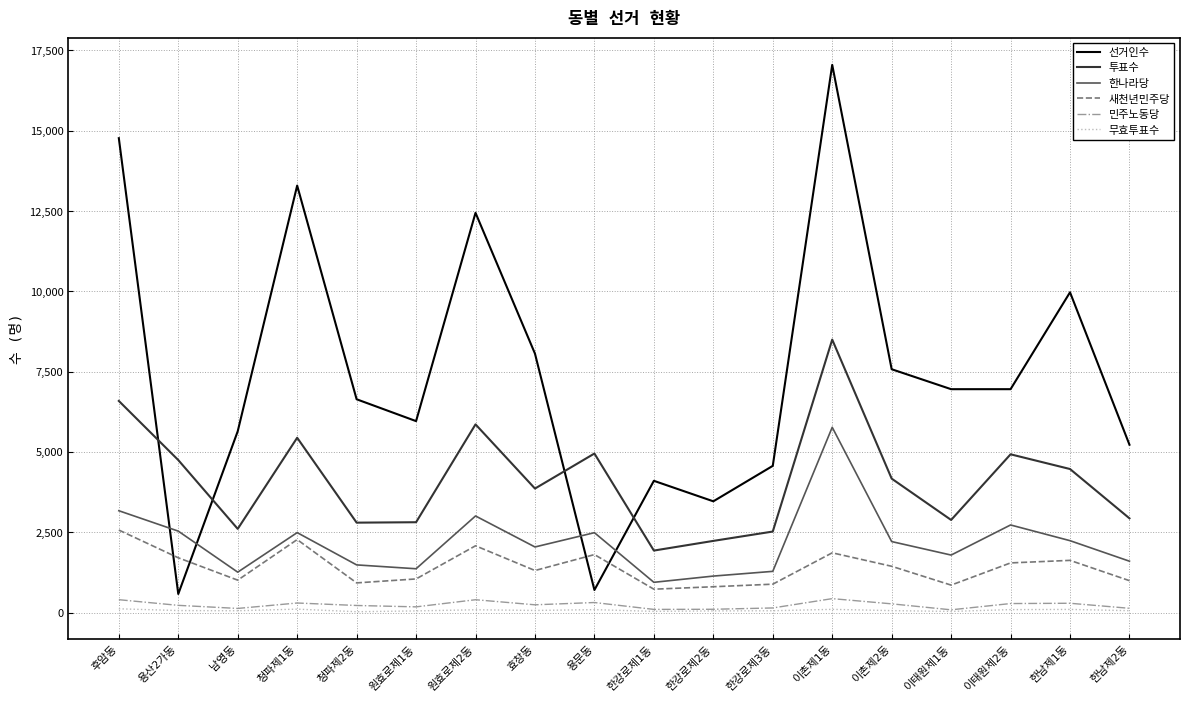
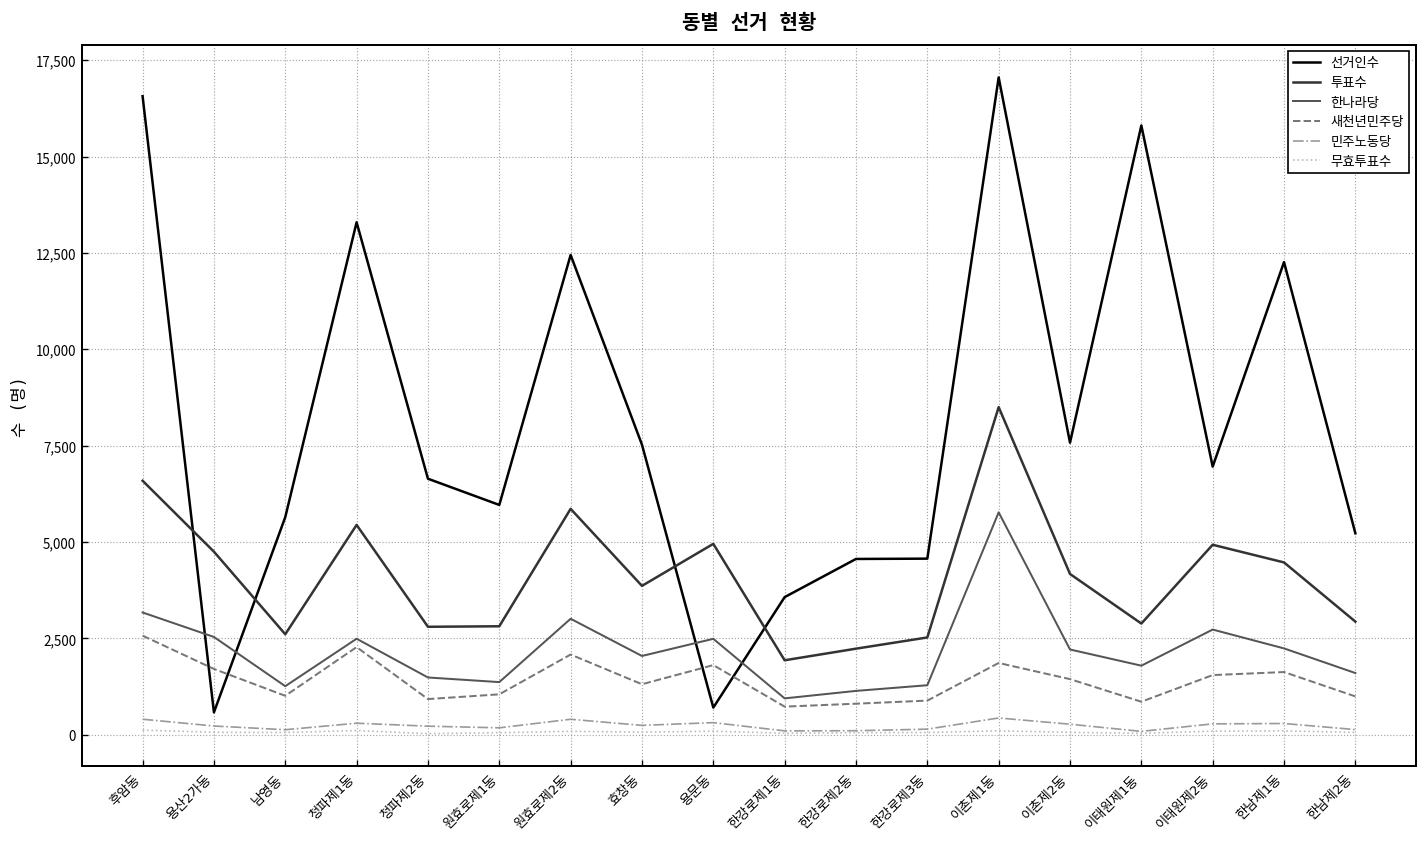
선거인수, 후암동: 14,800 -> 16,600
선거인수, 효창동: 8,100 -> 7,500
선거인수, 한강로제1동: 4,100 -> 3,600
선거인수, 한강로제2동: 3,500 -> 4,600
선거인수, 이태원제1동: 7,000 -> 15,800
선거인수, 한남제1동: 10,000 -> 12,300
